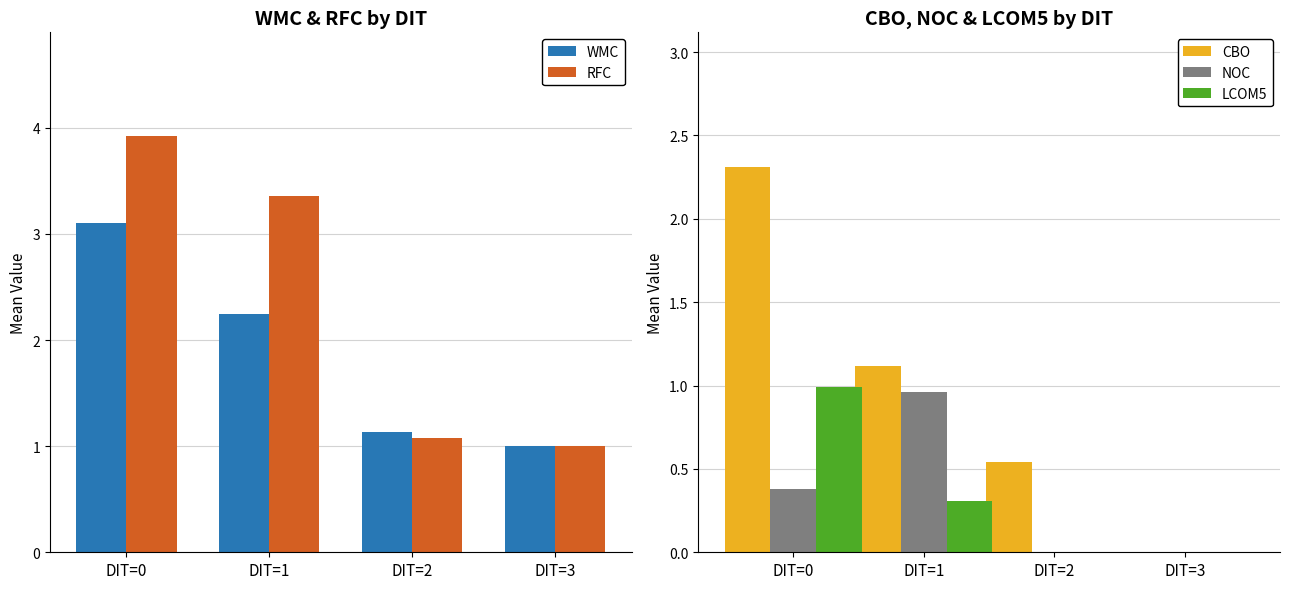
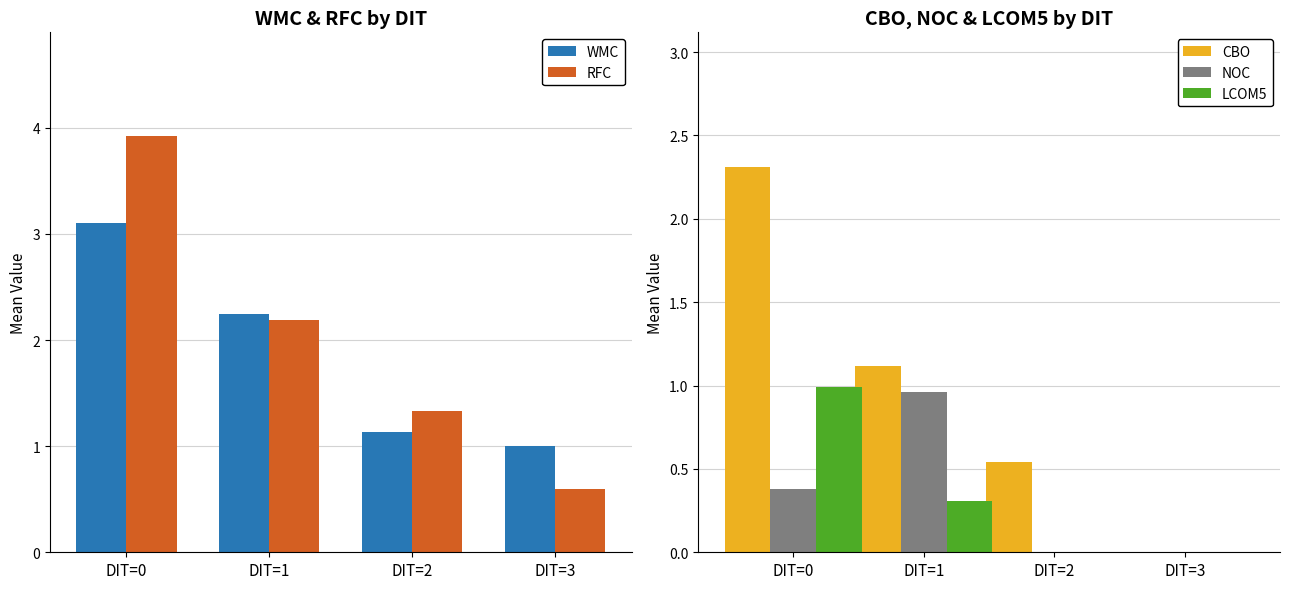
WMC & RFC by DIT, RFC, DIT=1: 3.36 -> 2.19
WMC & RFC by DIT, RFC, DIT=2: 1.08 -> 1.33
WMC & RFC by DIT, RFC, DIT=3: 1.0 -> 0.6
